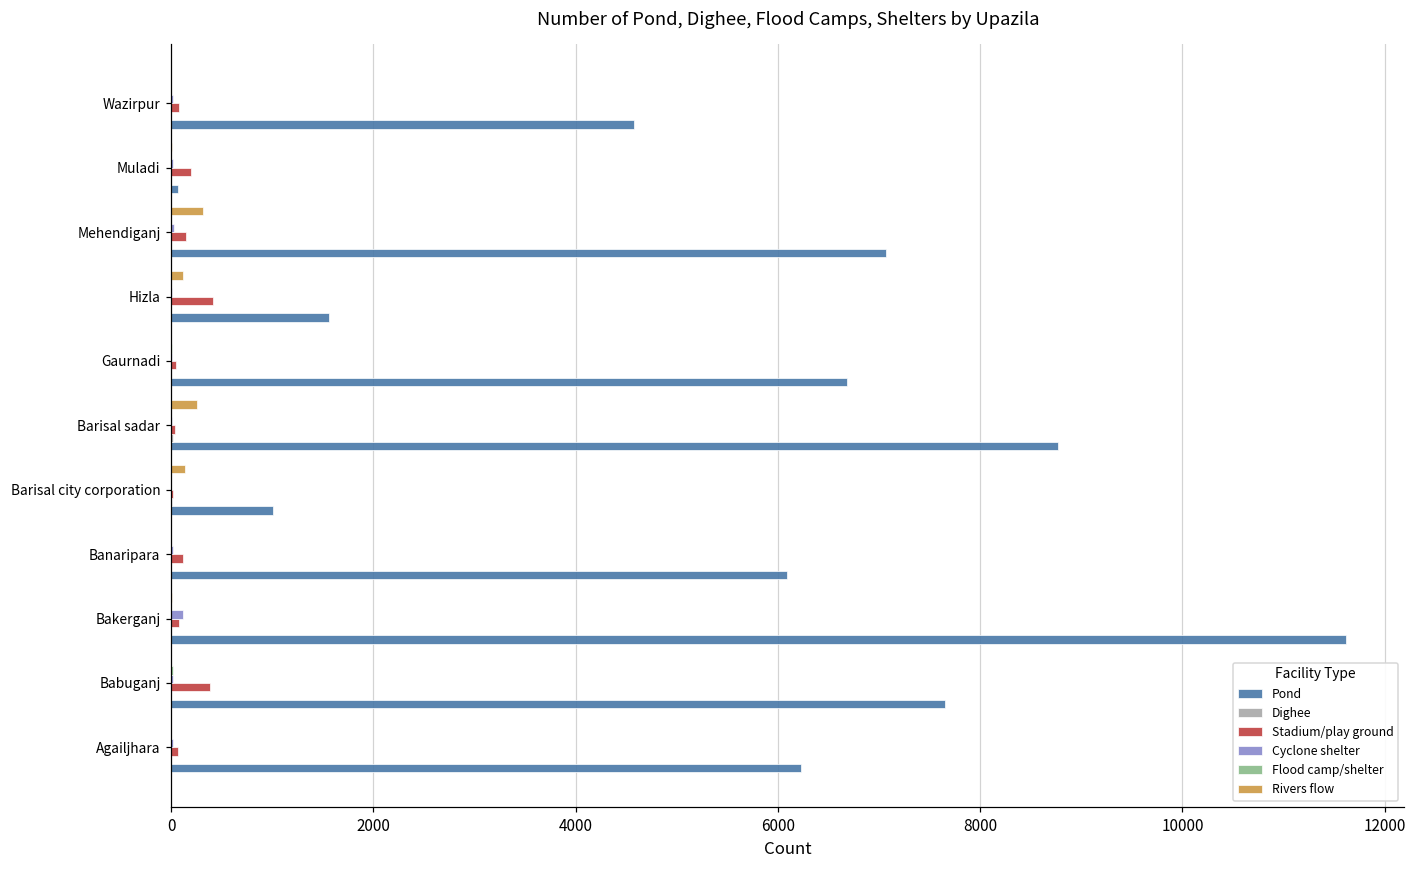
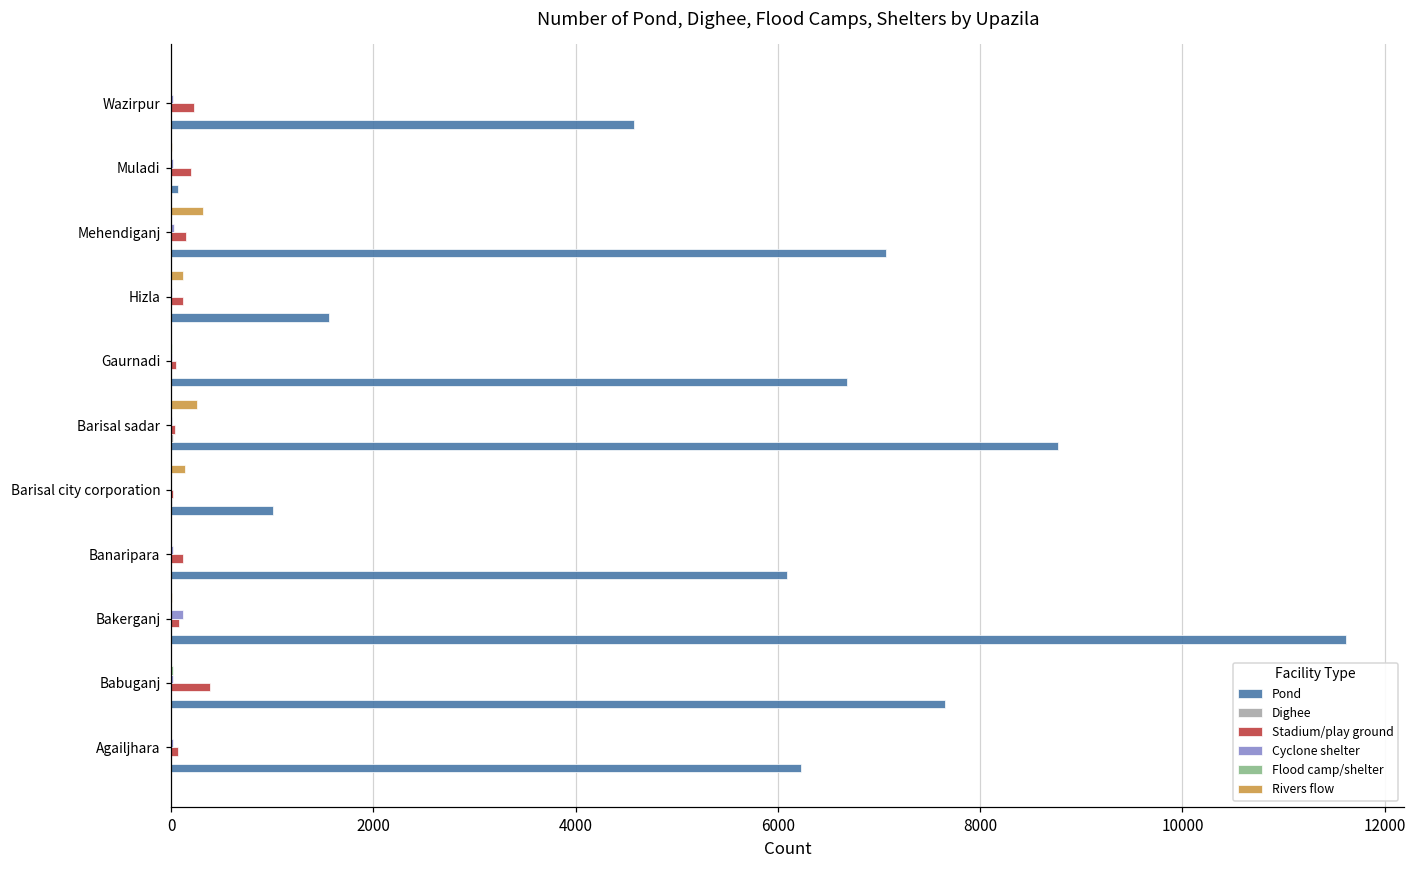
Stadium/play ground, Wazirpur: 100 -> 200
Stadium/play ground, Hizla: 400 -> 100
